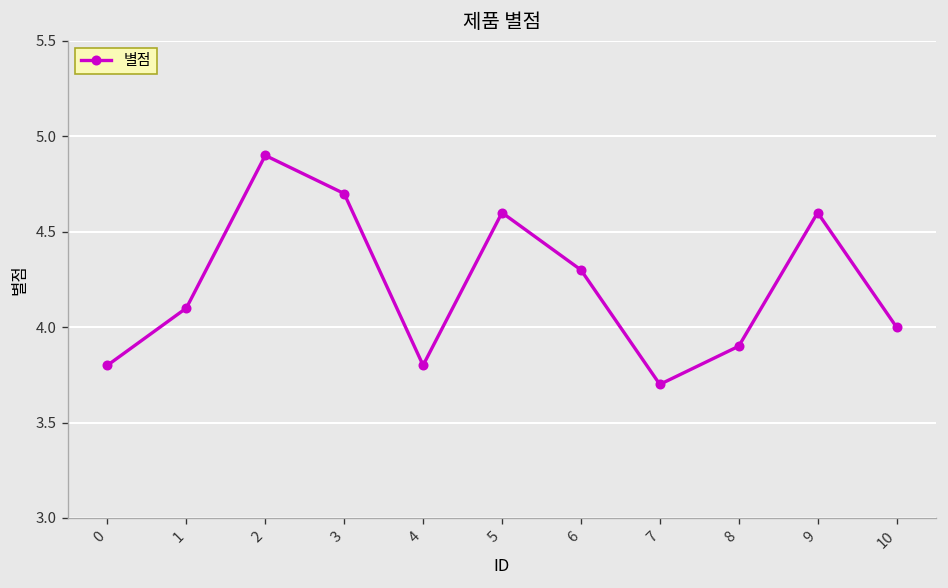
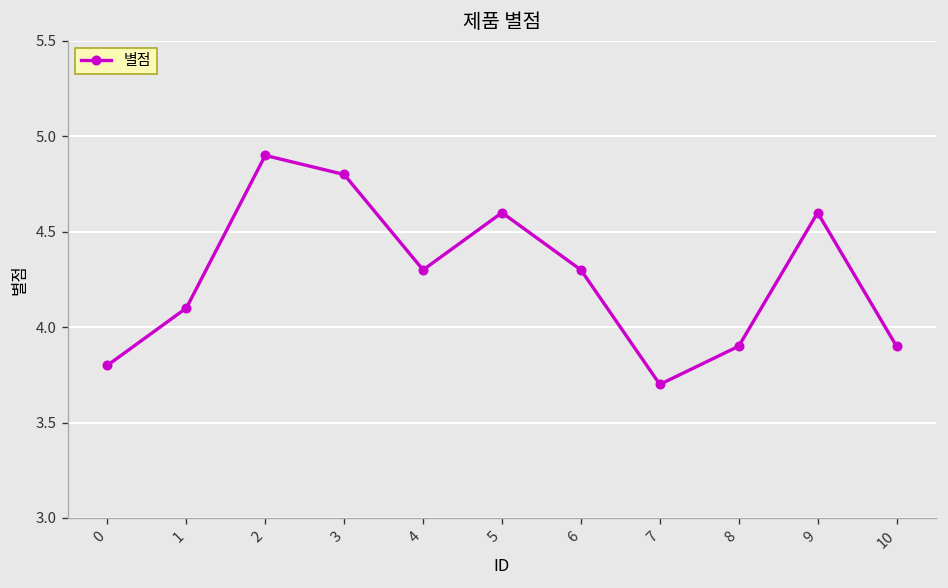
3: 4.7 -> 4.8
4: 3.8 -> 4.3
10: 4.0 -> 3.9
